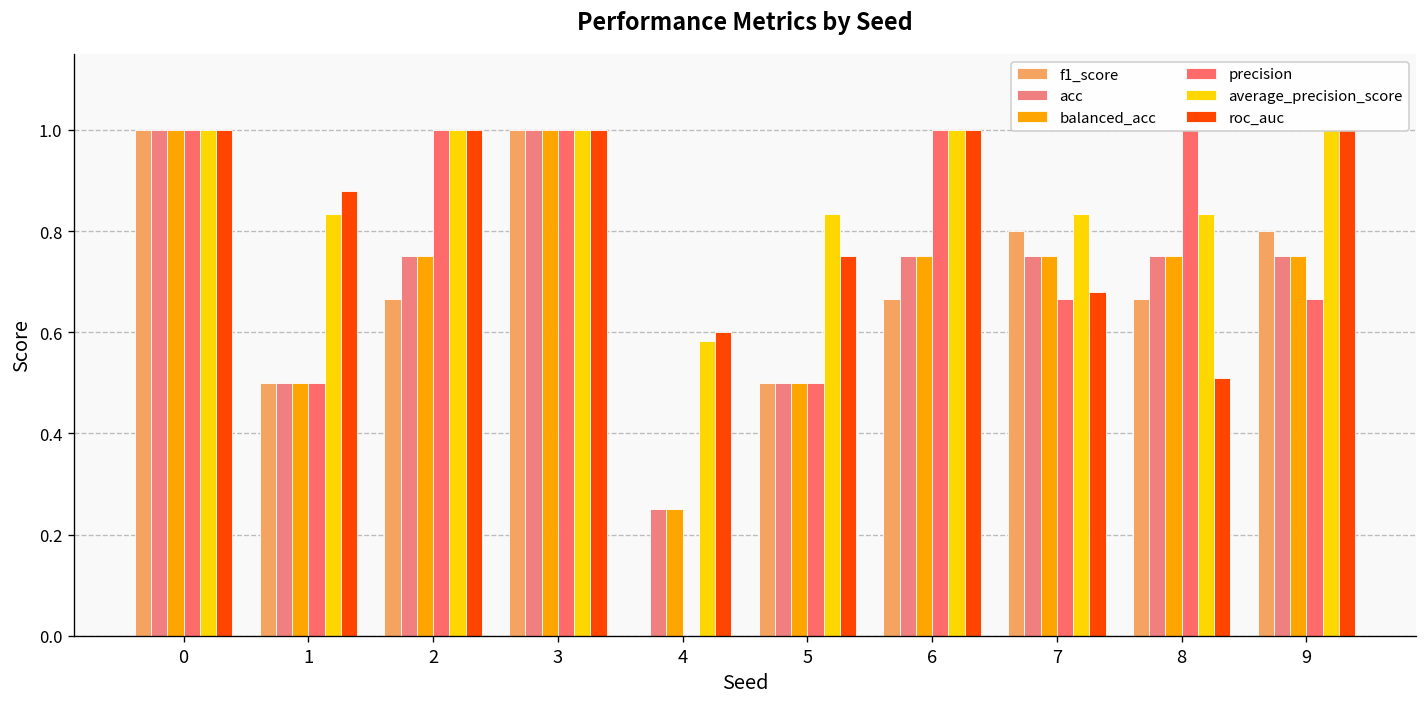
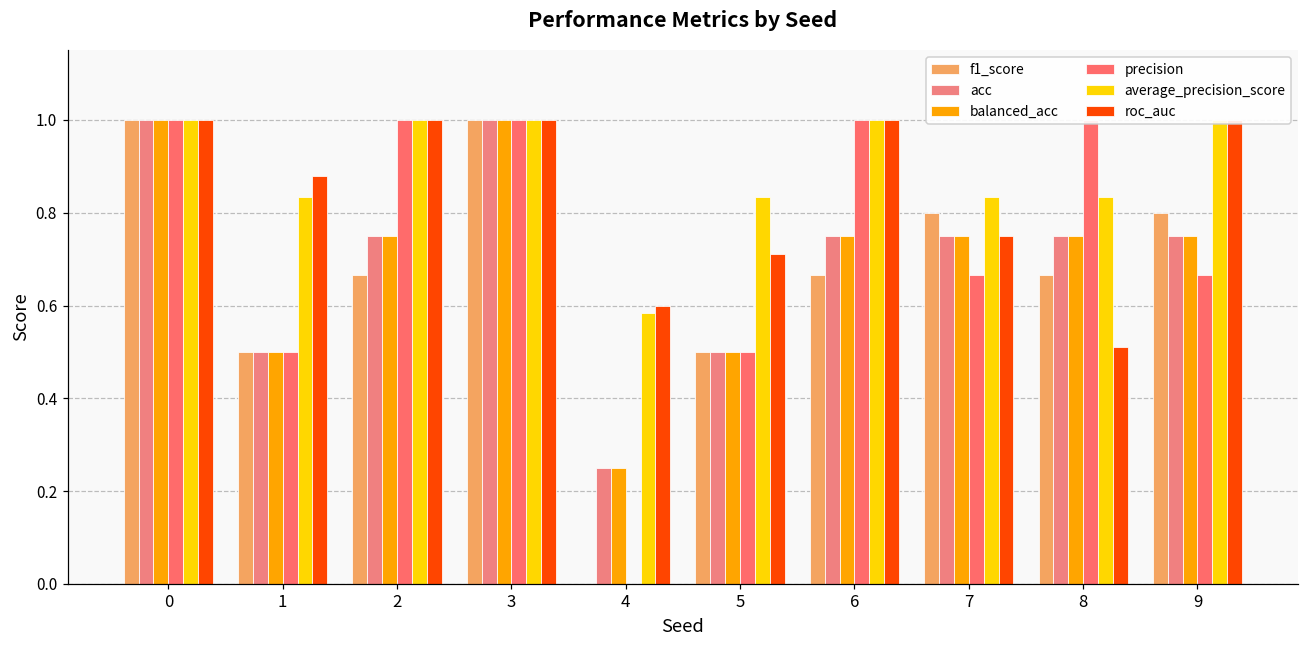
roc_auc, 5: 0.75 -> 0.71
roc_auc, 7: 0.68 -> 0.75
